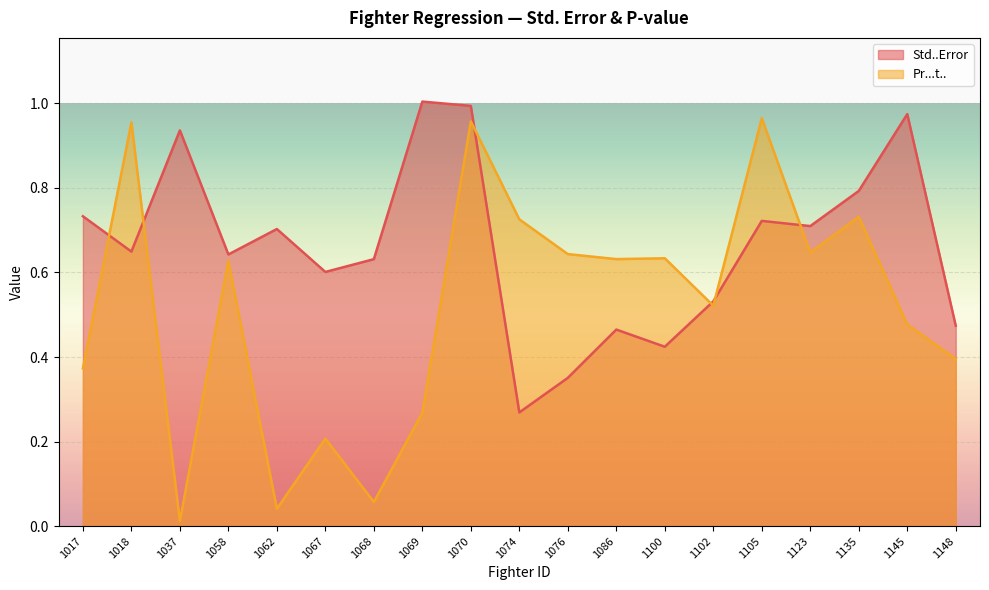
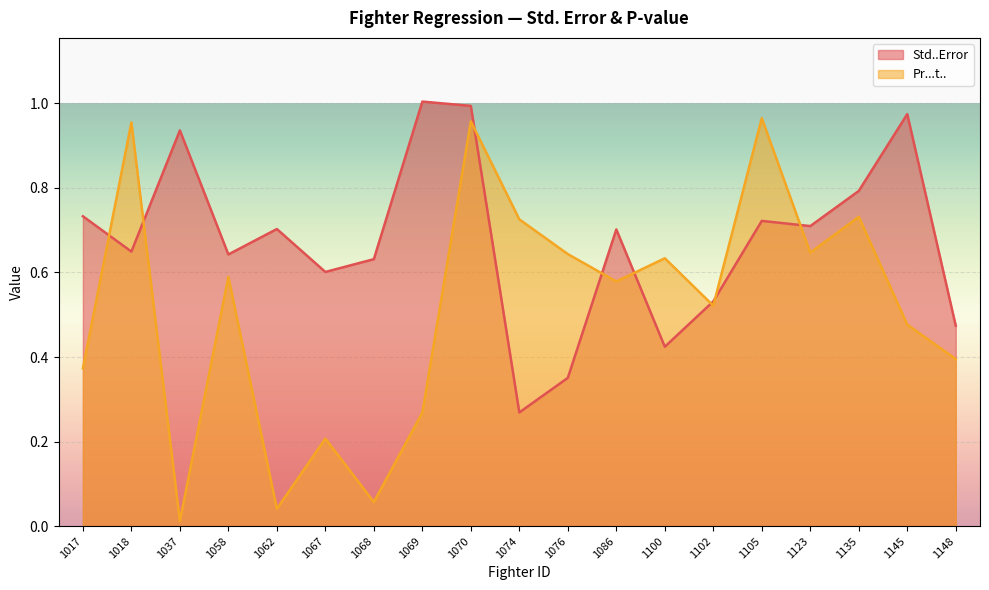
Pr...t.., 1058: 0.63 -> 0.59
Std..Error, 1086: 0.46 -> 0.70
Pr...t.., 1086: 0.63 -> 0.58
